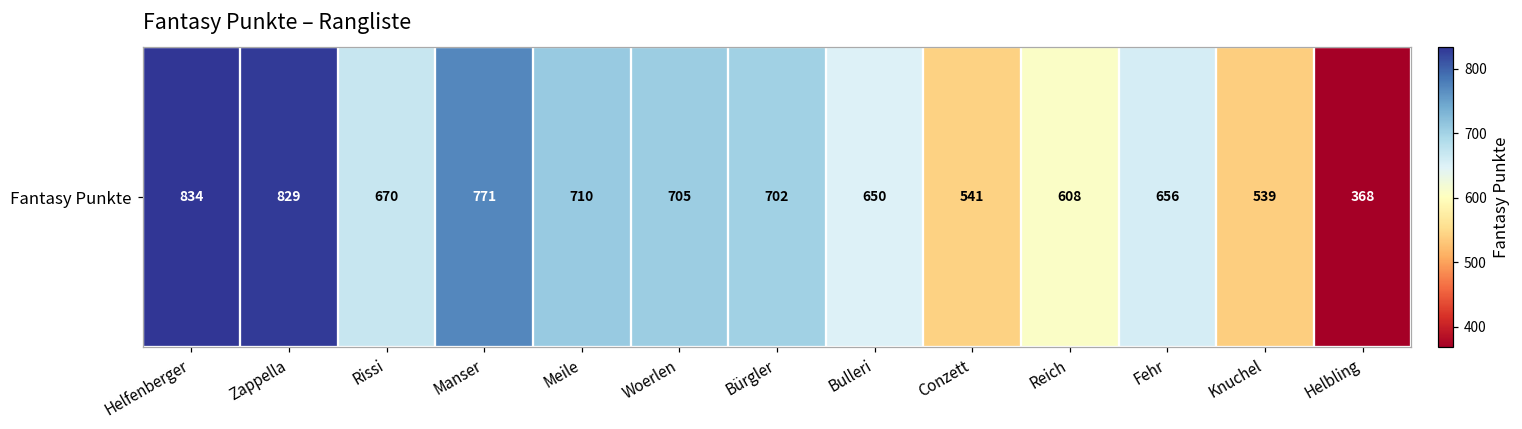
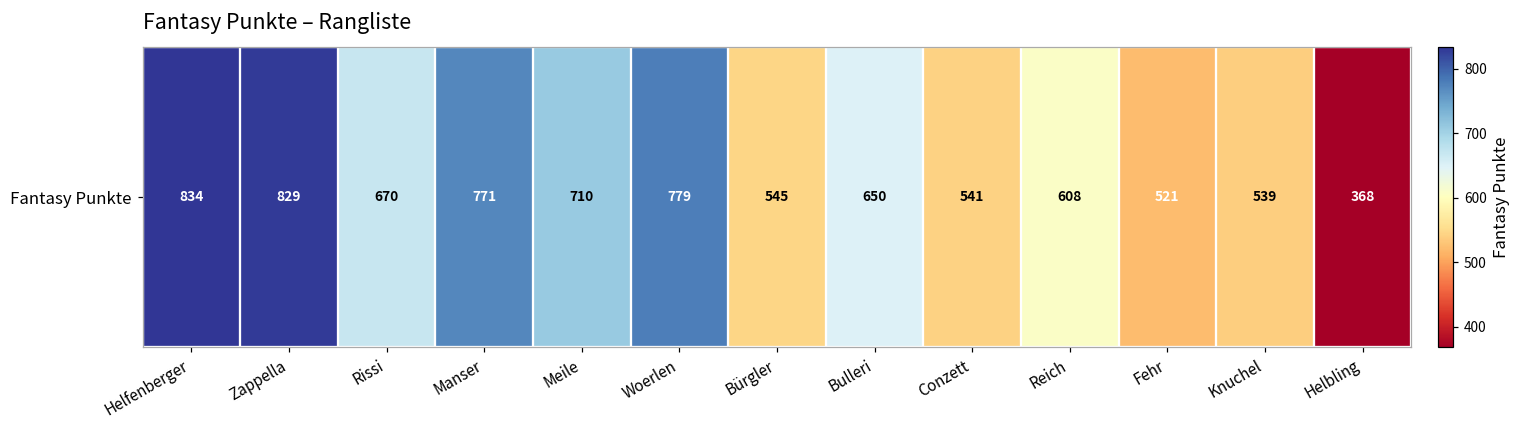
Fantasy Punkte, Woerlen: 705 -> 779
Fantasy Punkte, Bürgler: 702 -> 545
Fantasy Punkte, Fehr: 656 -> 521
